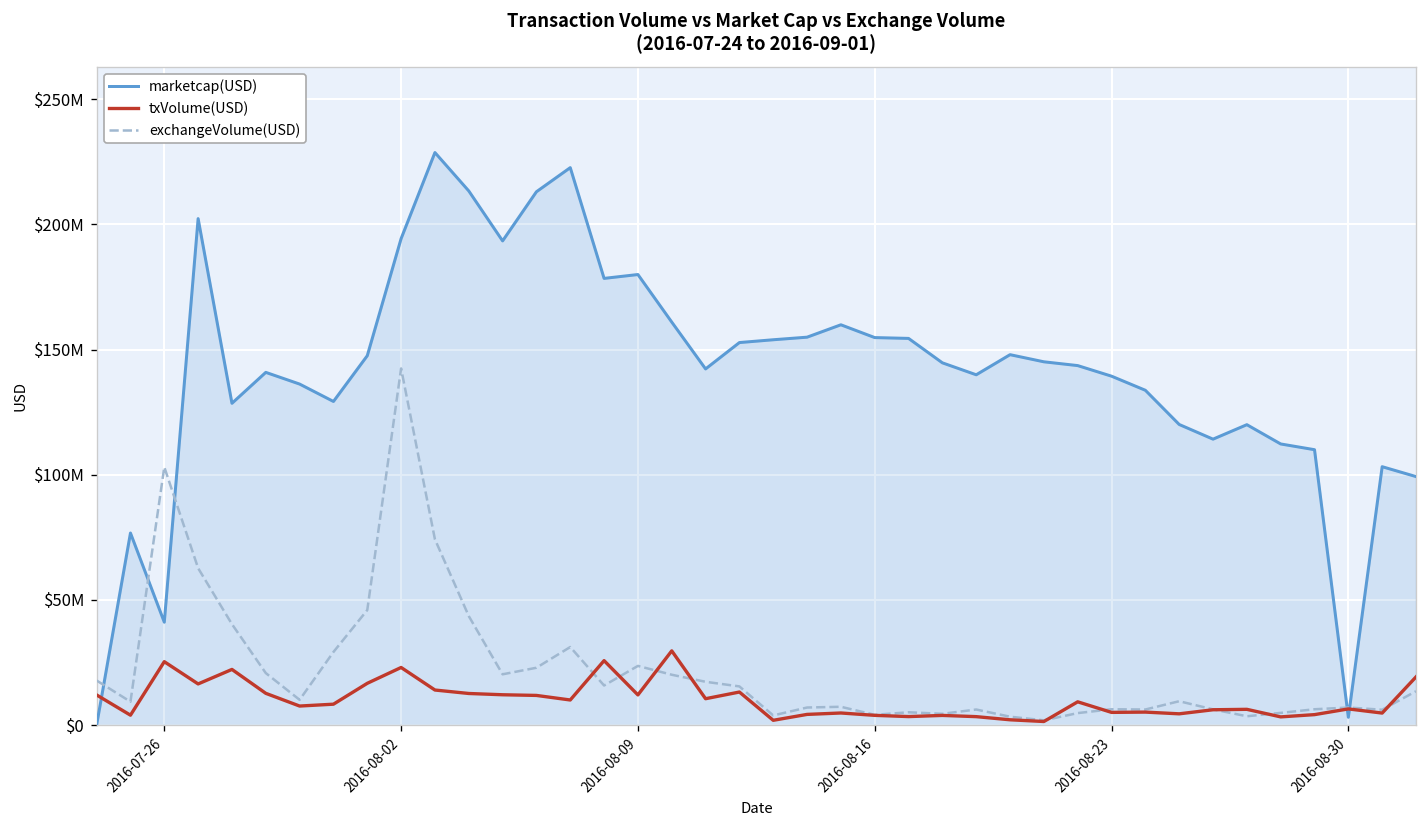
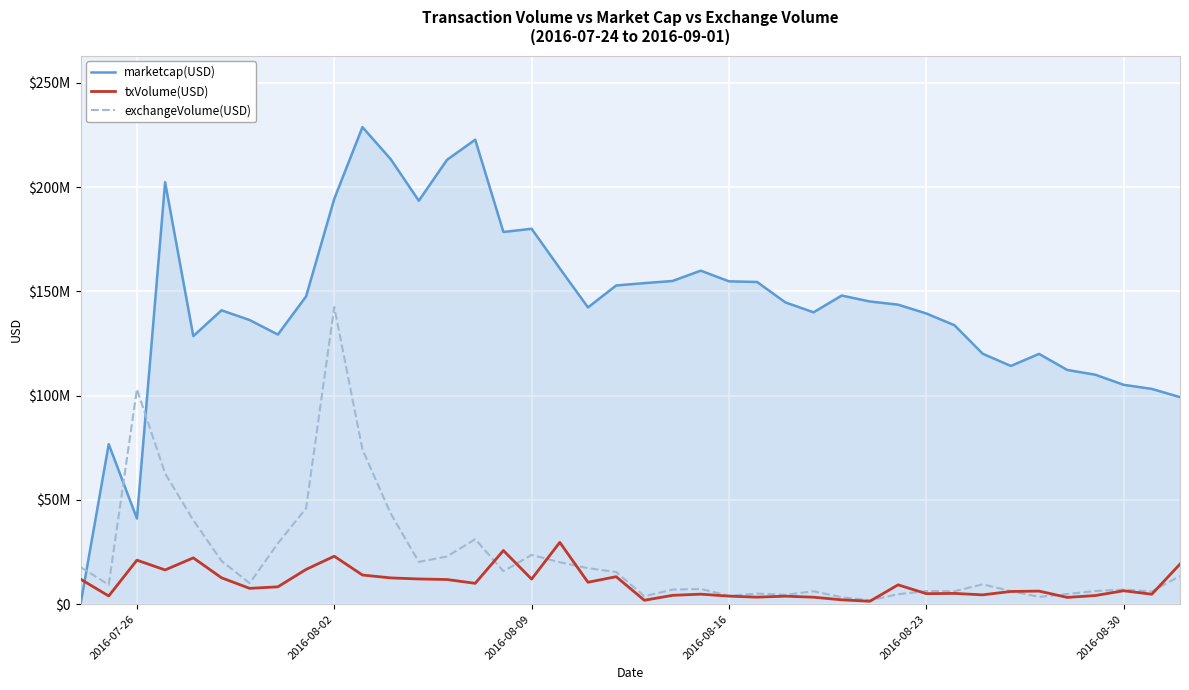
txVolume(USD), 2016-07-26: $25000000 -> $21000000
marketcap(USD), 2016-08-30: $3000000 -> $105000000
